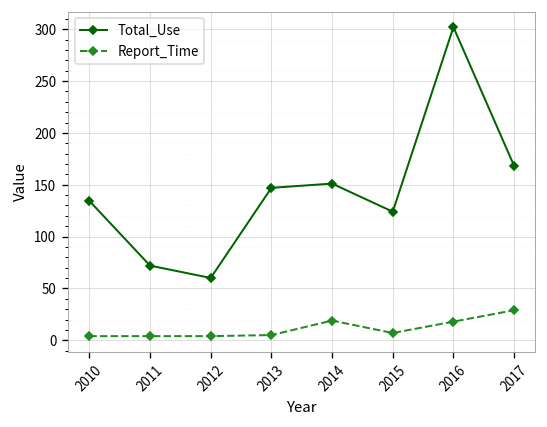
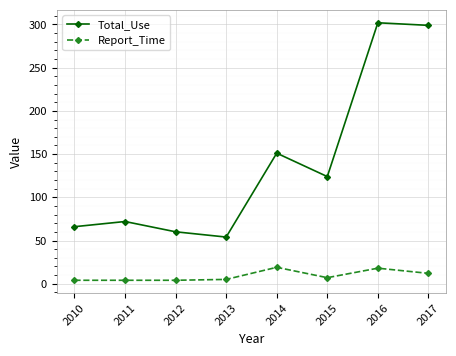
Total_Use, 2010: 130 -> 70
Total_Use, 2013: 150 -> 50
Total_Use, 2017: 170 -> 300
Report_Time, 2017: 30 -> 10
